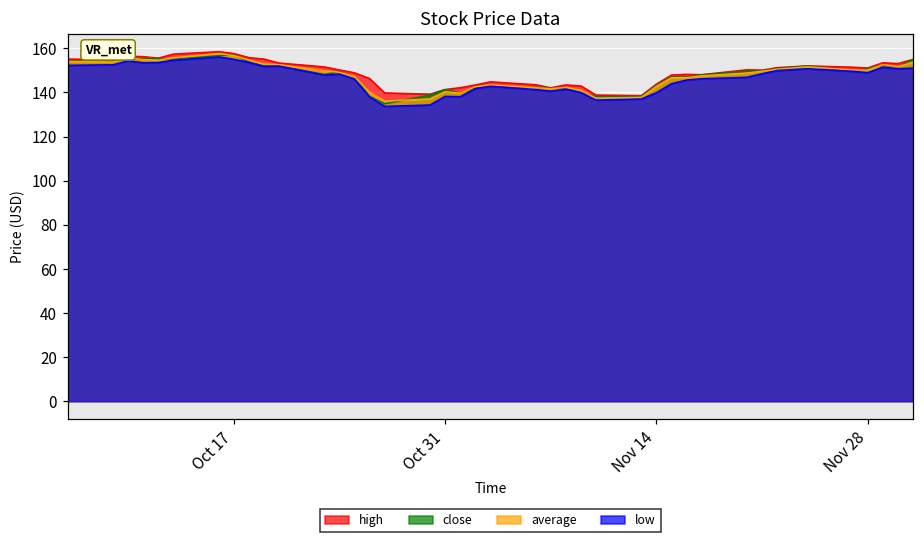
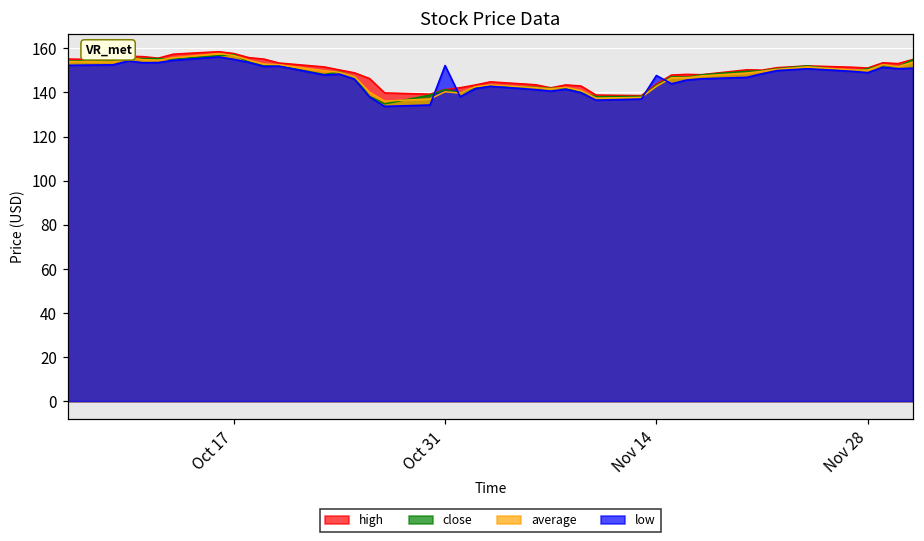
low, Oct 31: 138 -> 152
low, Nov 14: 140 -> 148
